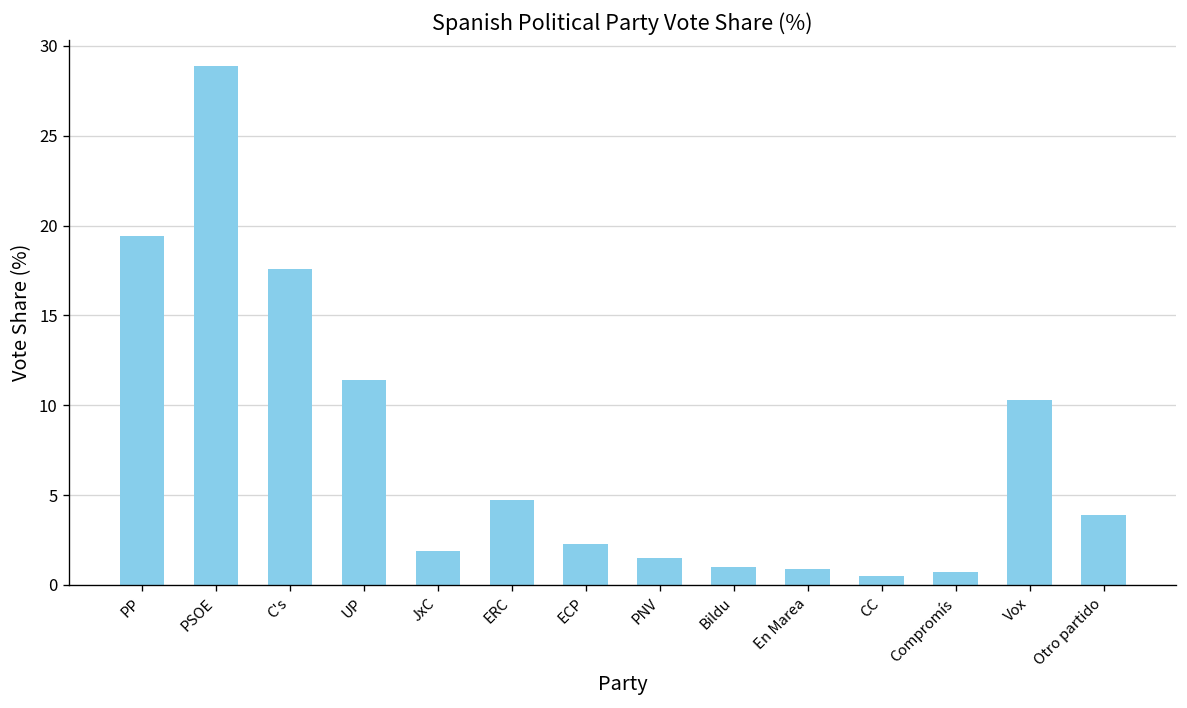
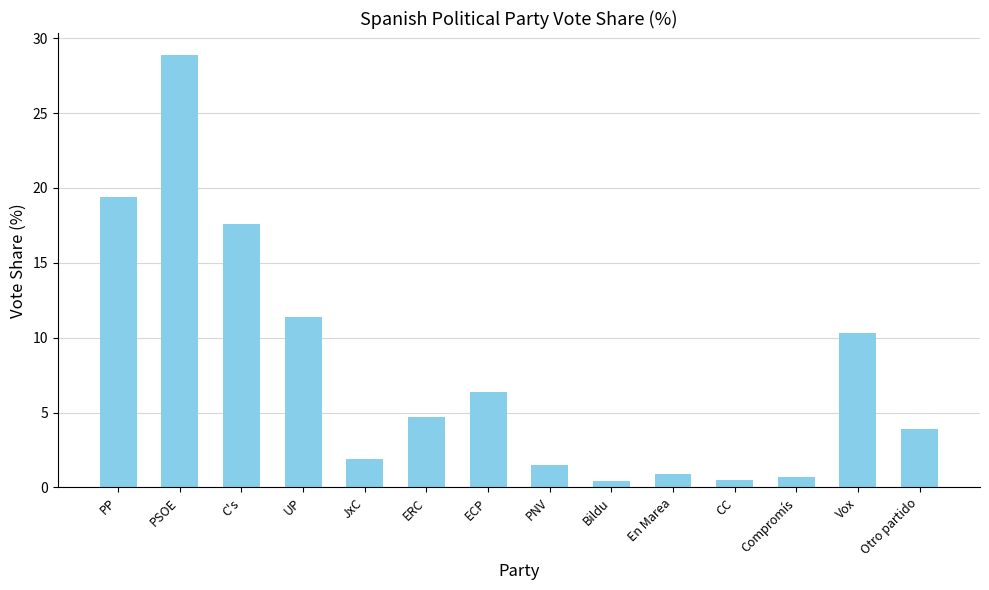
ECP: 2.3 -> 6.4
Bildu: 1.0 -> 0.4
